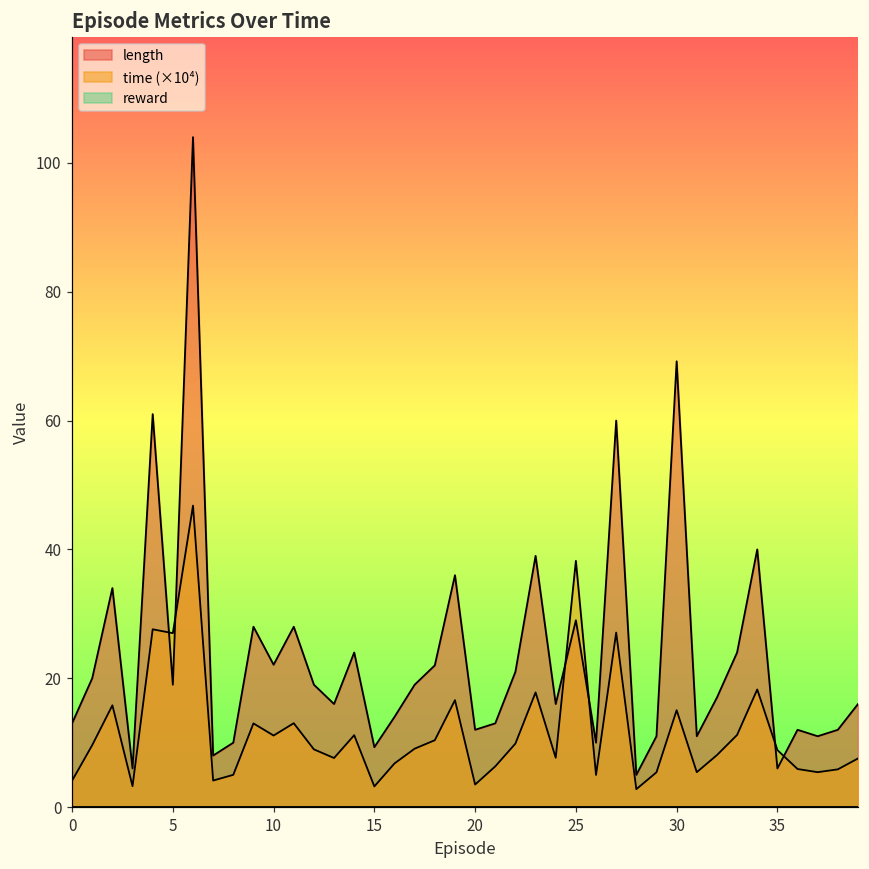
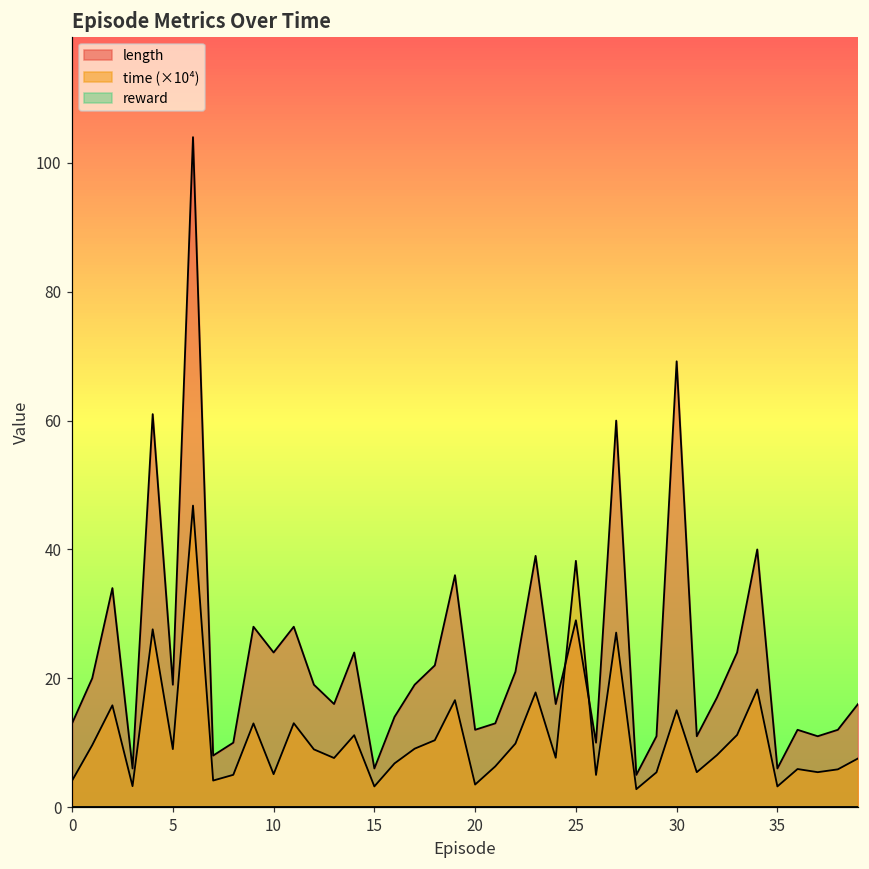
time (×10⁴), 5: 27 -> 9
length, 10: 22 -> 24
time (×10⁴), 10: 11 -> 5
length, 15: 9 -> 6
time (×10⁴), 35: 9 -> 3
